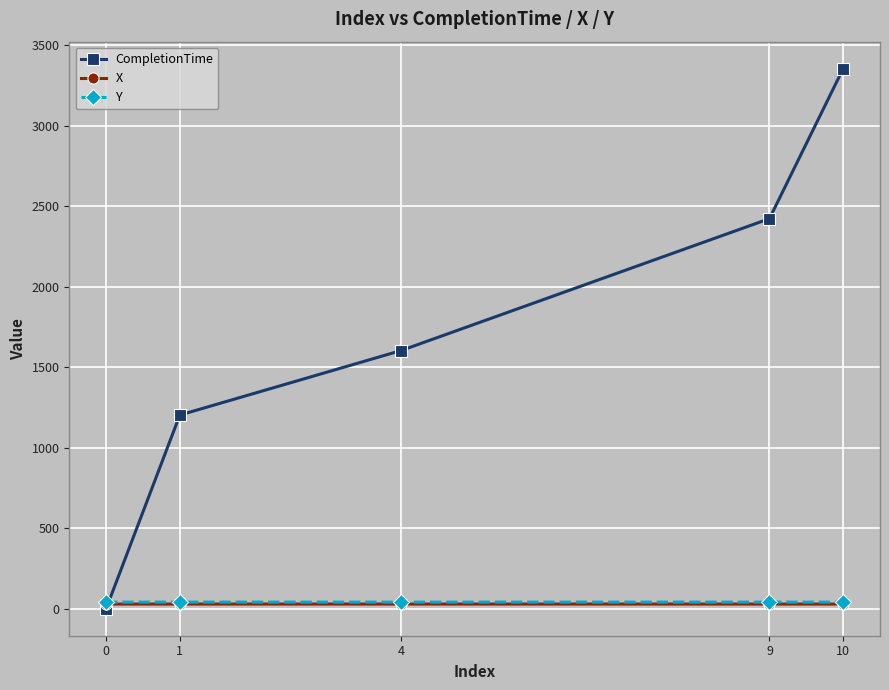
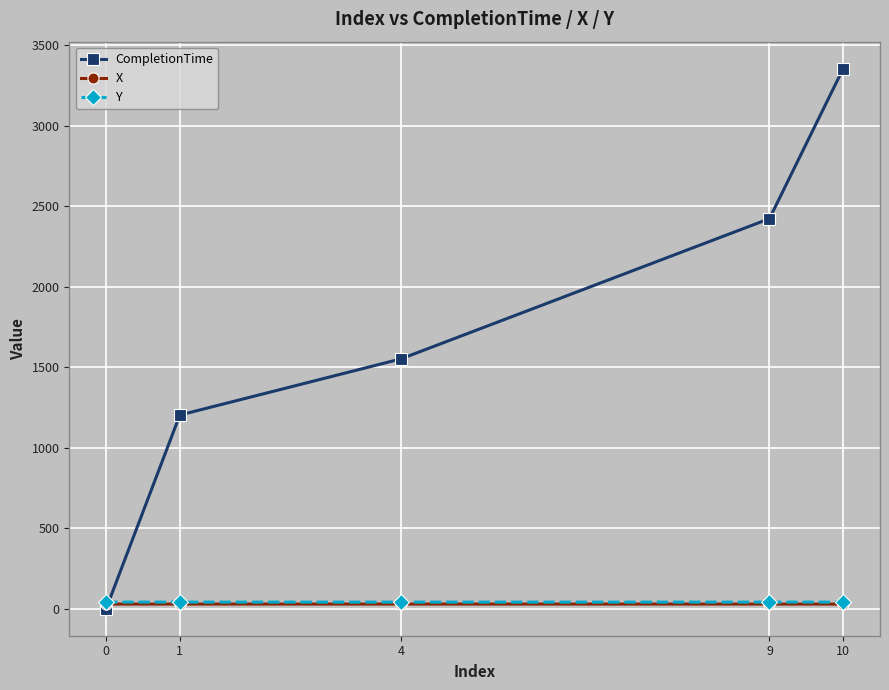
CompletionTime, 4: 1600 -> 1550
